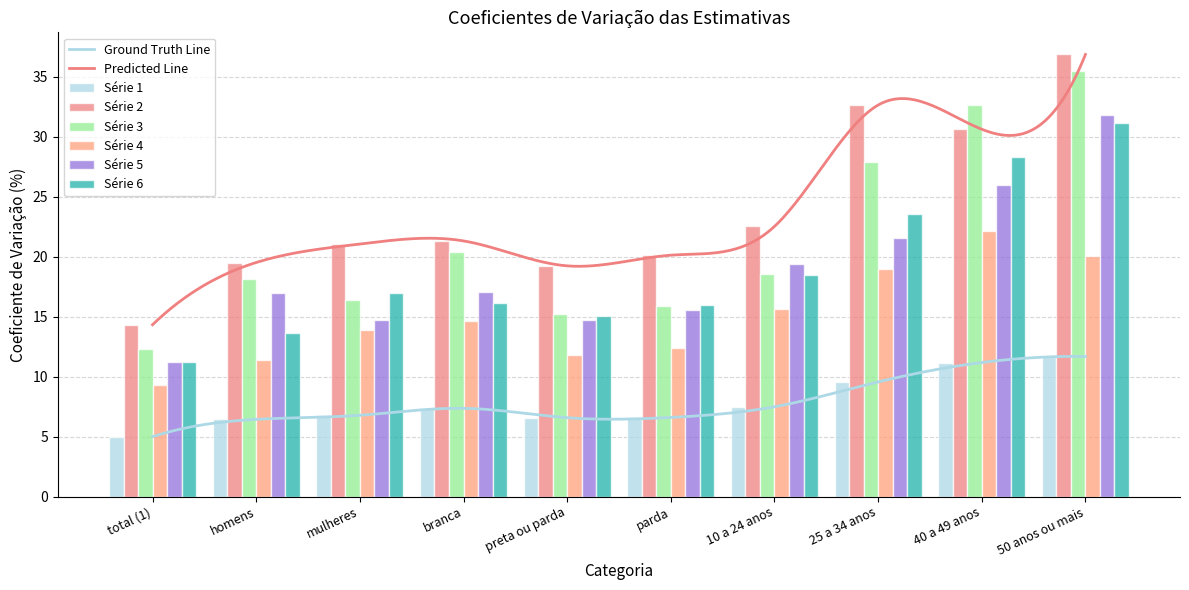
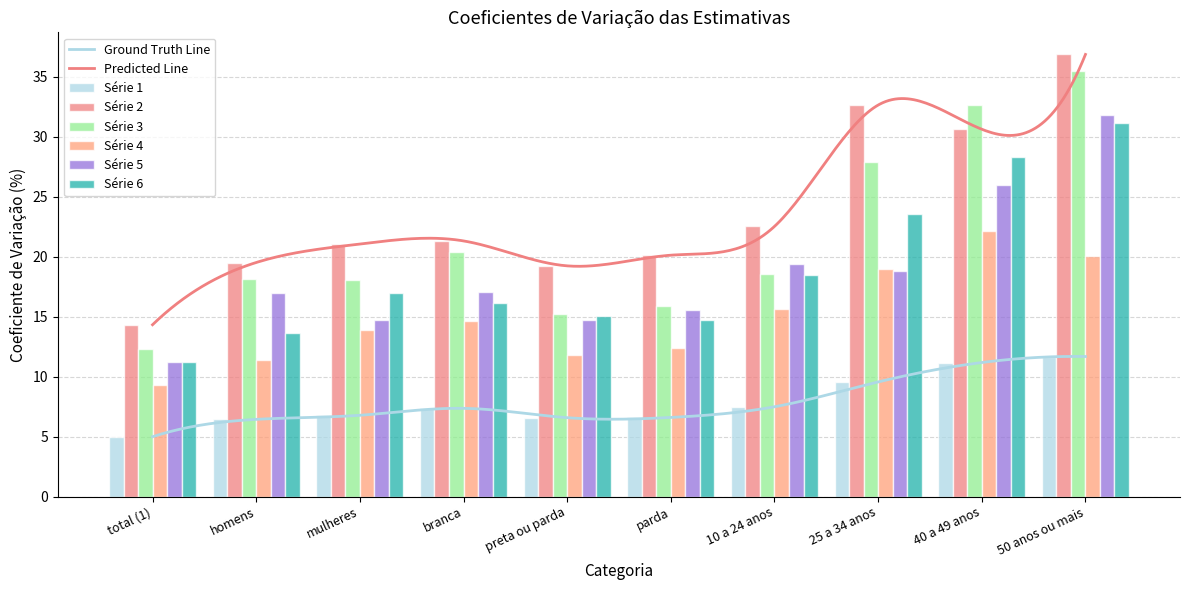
Série 3, mulheres: 16.4 -> 18.1
Série 6, parda: 16.0 -> 14.8
Série 5, 25 a 34 anos: 21.6 -> 18.8
